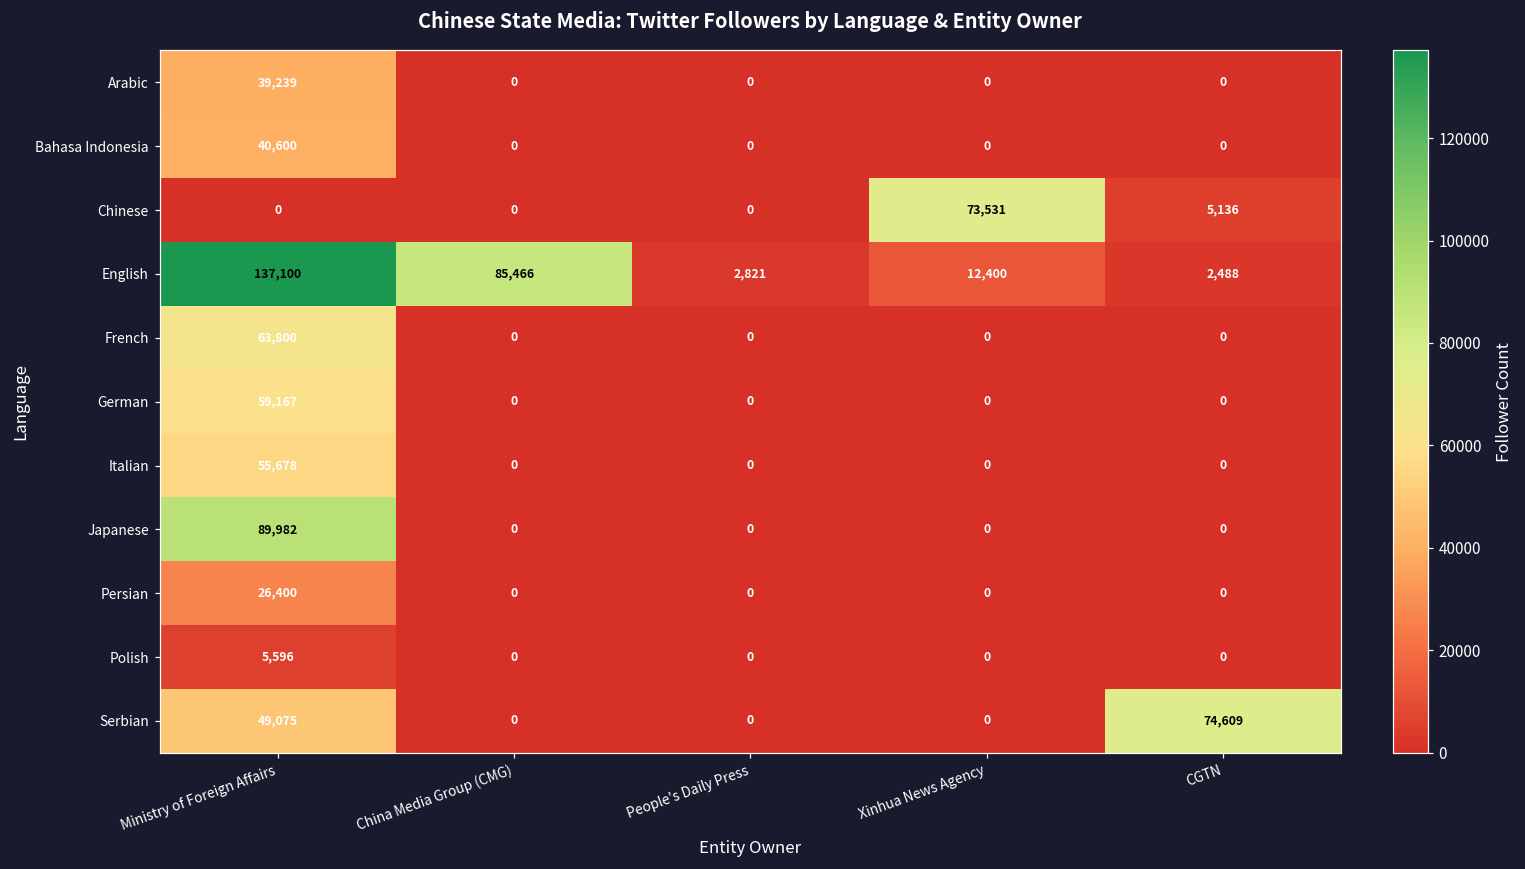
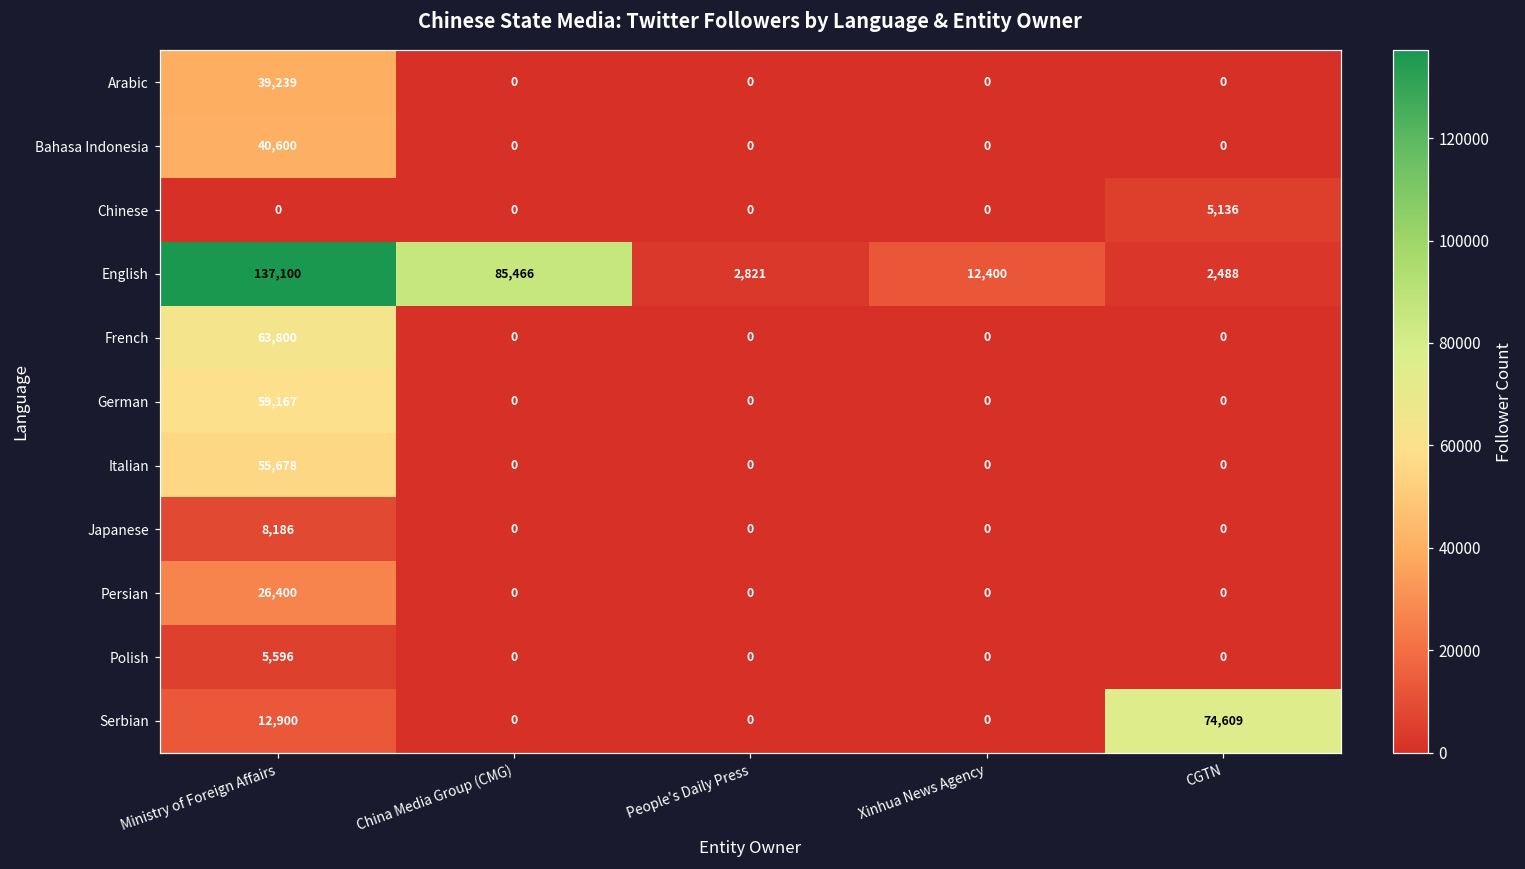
Chinese, Xinhua News Agency: 73,531 -> 0
Japanese, Ministry of Foreign Affairs: 89,982 -> 8,186
Serbian, Ministry of Foreign Affairs: 49,075 -> 12,900
